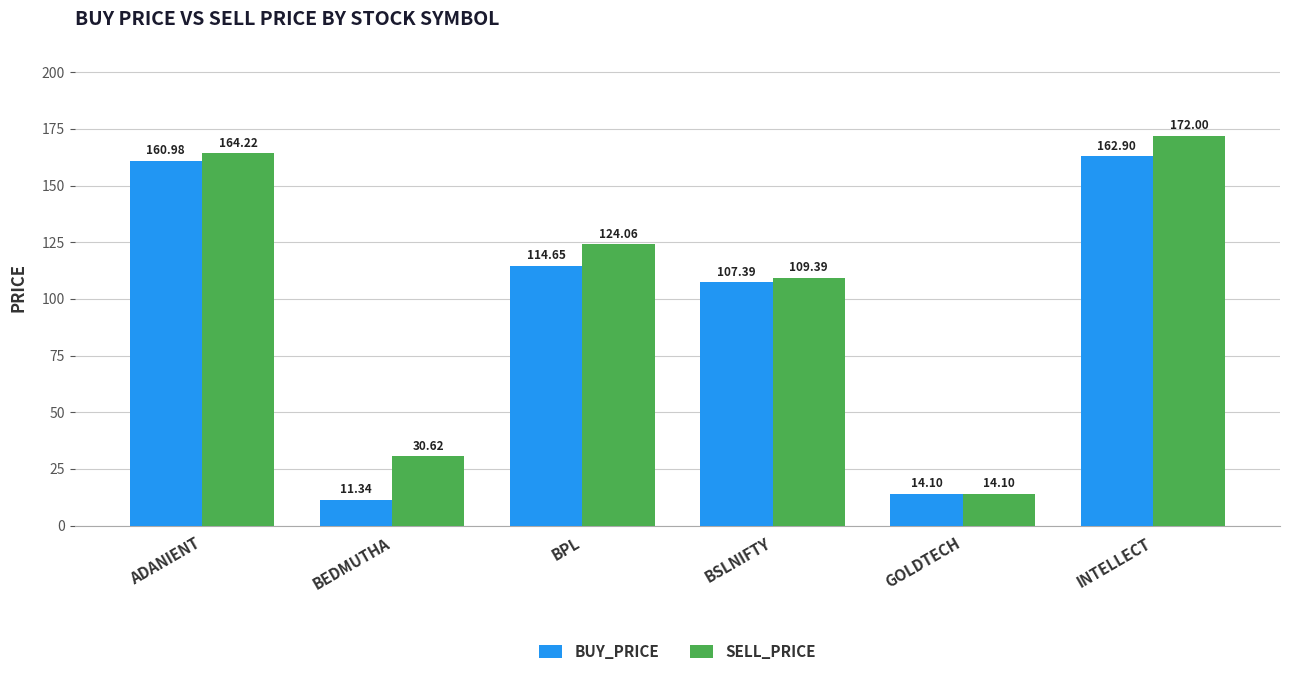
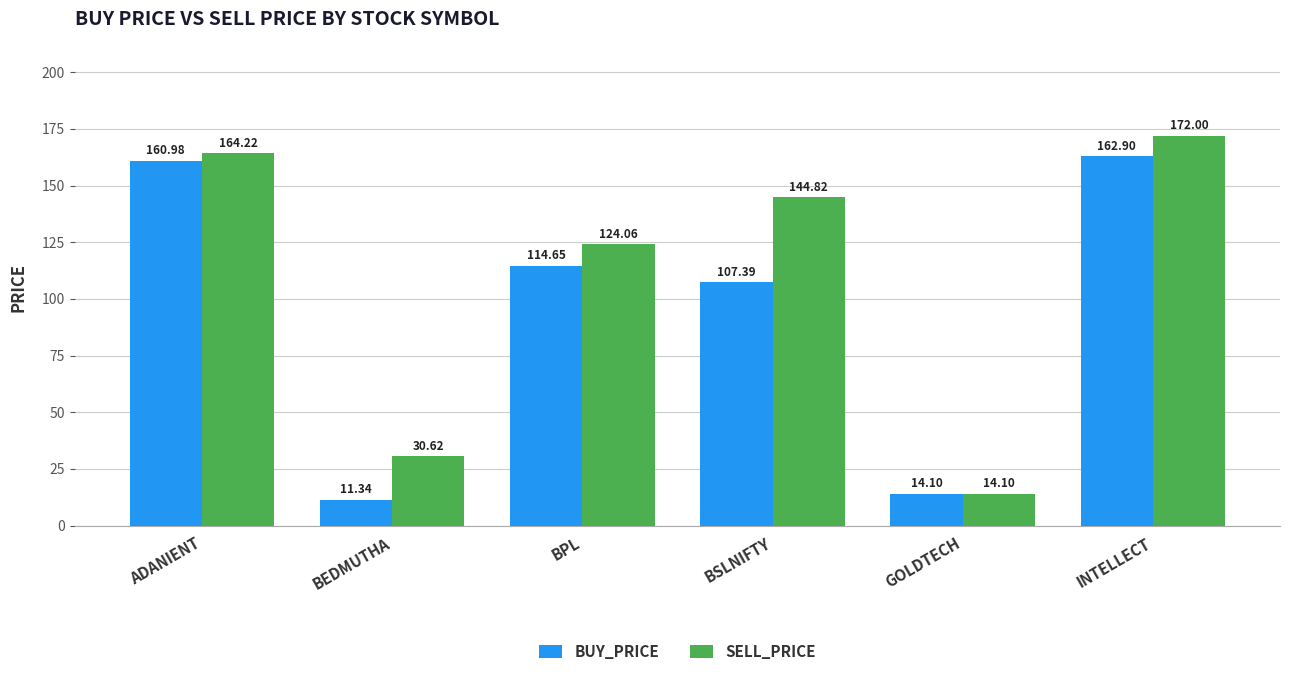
SELL_PRICE, BSLNIFTY: 109.39 -> 144.82
